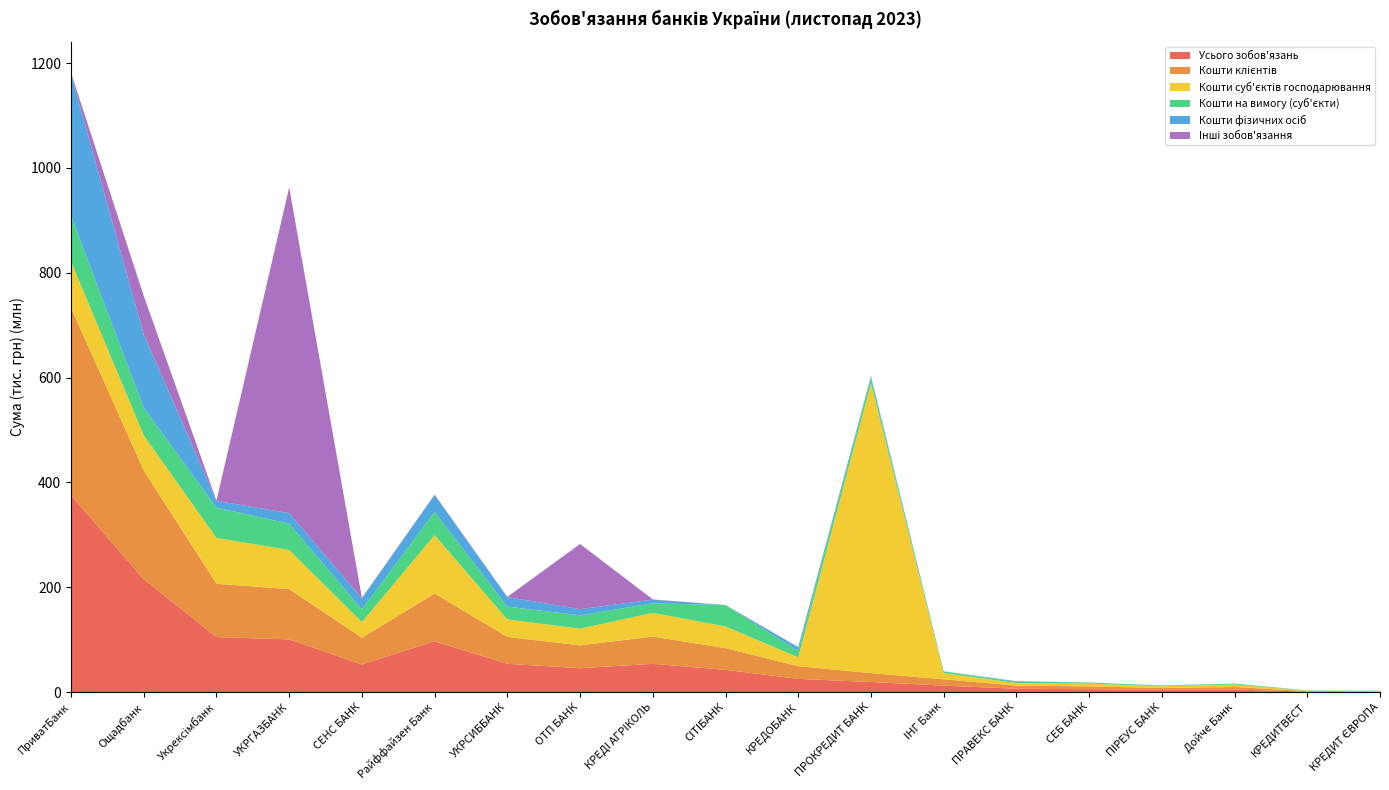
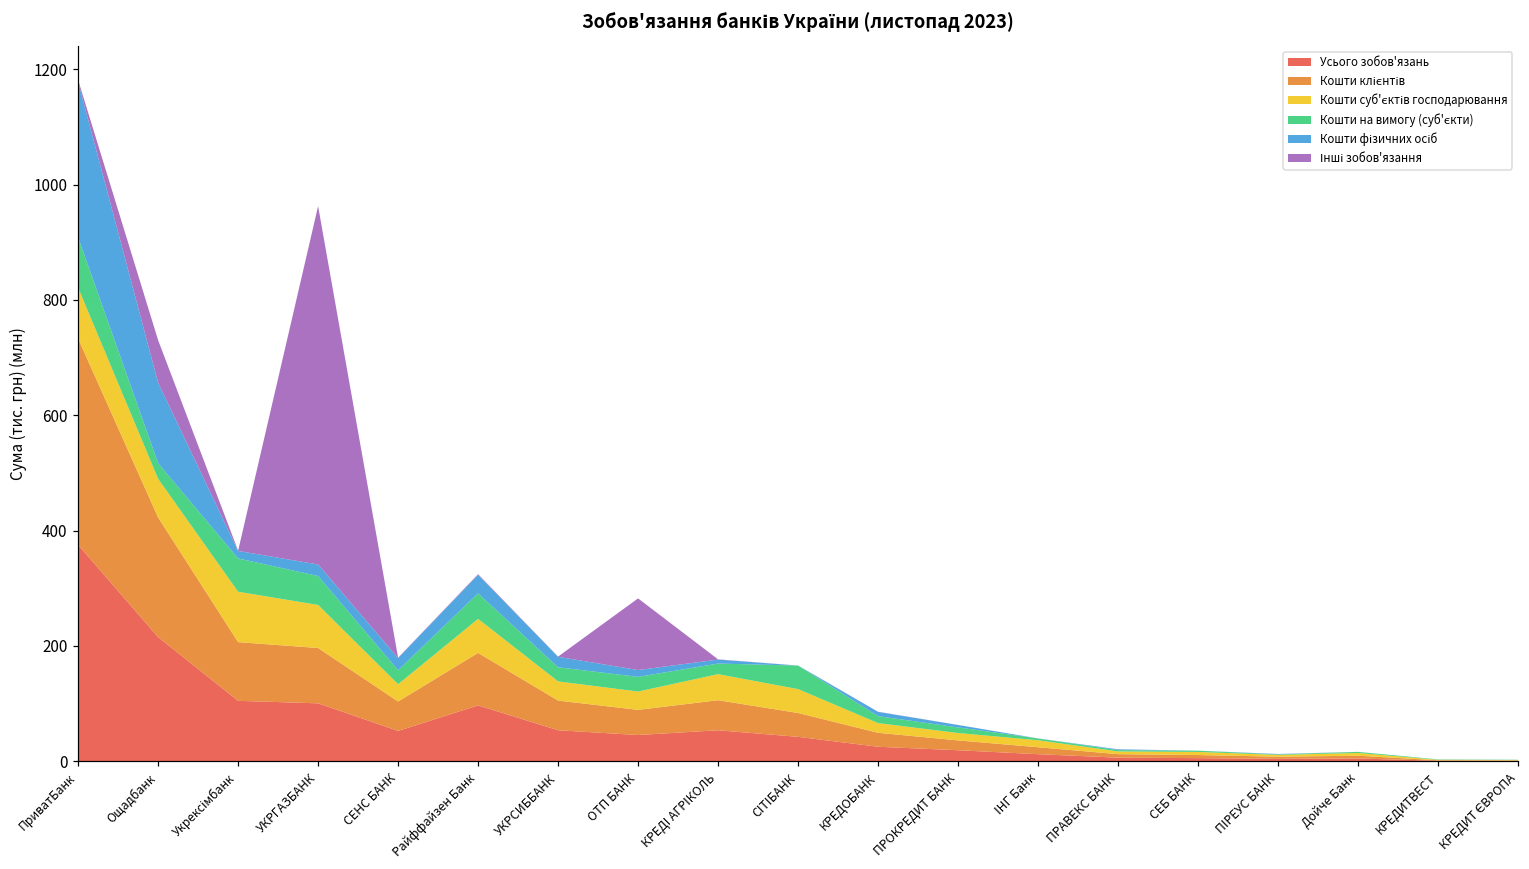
Кошти на вимогу (суб'єкти), Ощадбанк: 50 -> 30
Кошти суб'єктів господарювання, Райффайзен Банк: 110 -> 60
Кошти суб'єктів господарювання, ПРОКРЕДИТ БАНК: 550 -> 10
